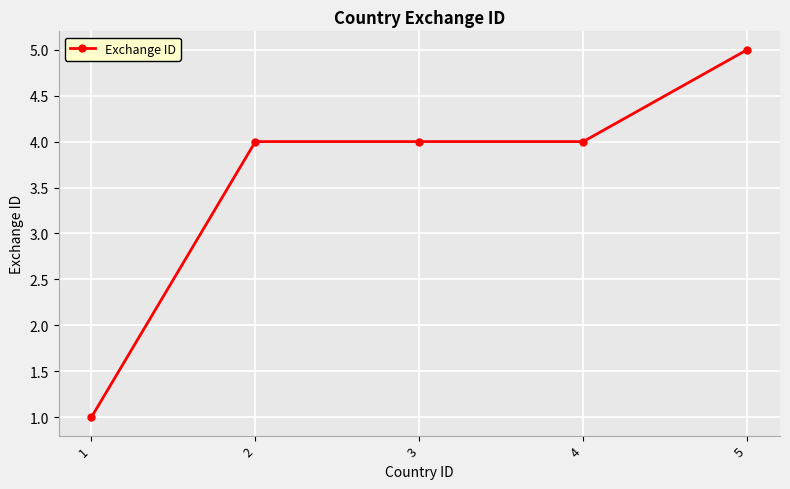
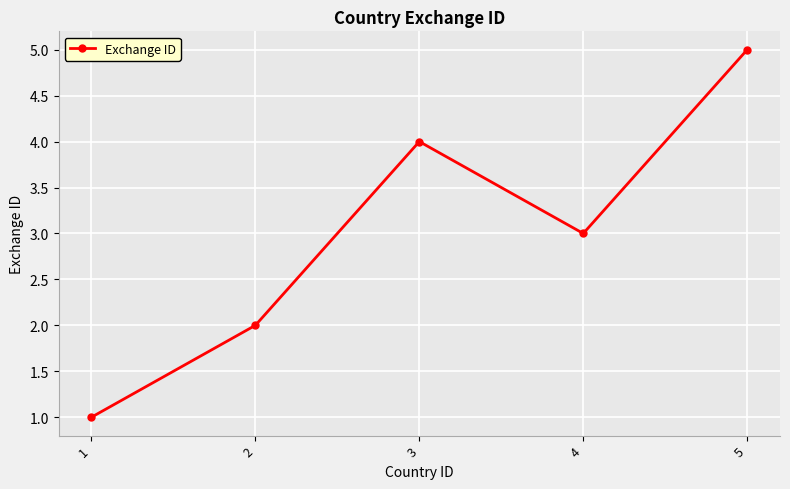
2: 4 -> 2
4: 4 -> 3
